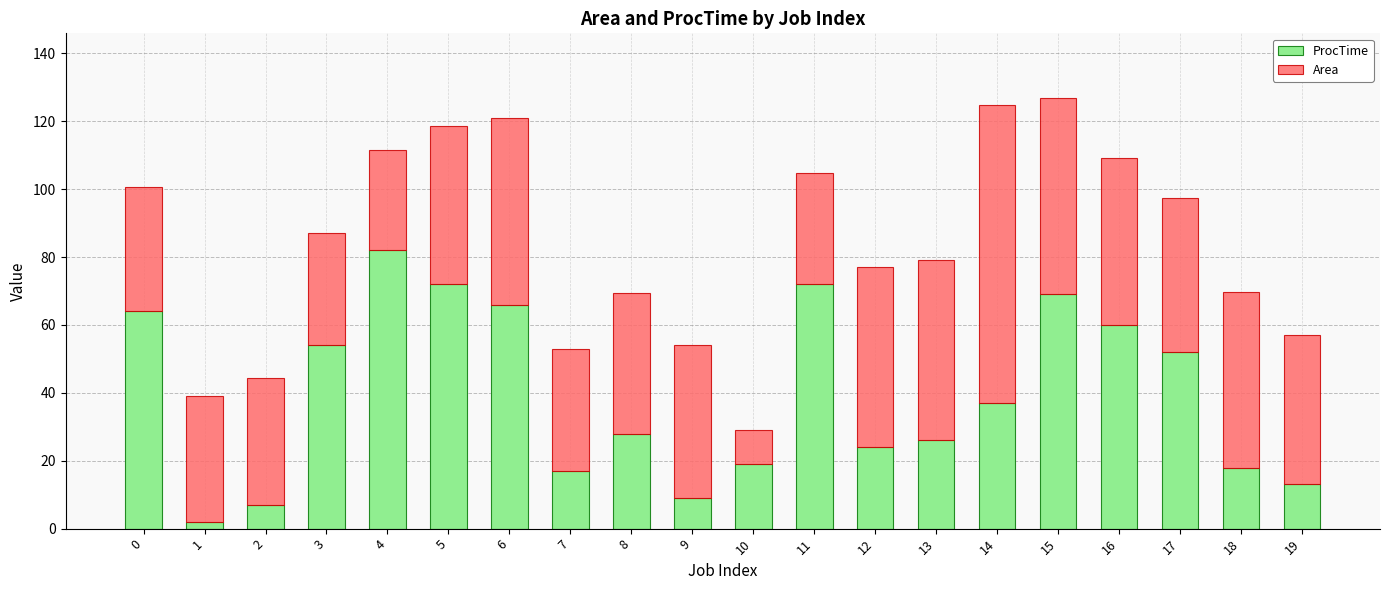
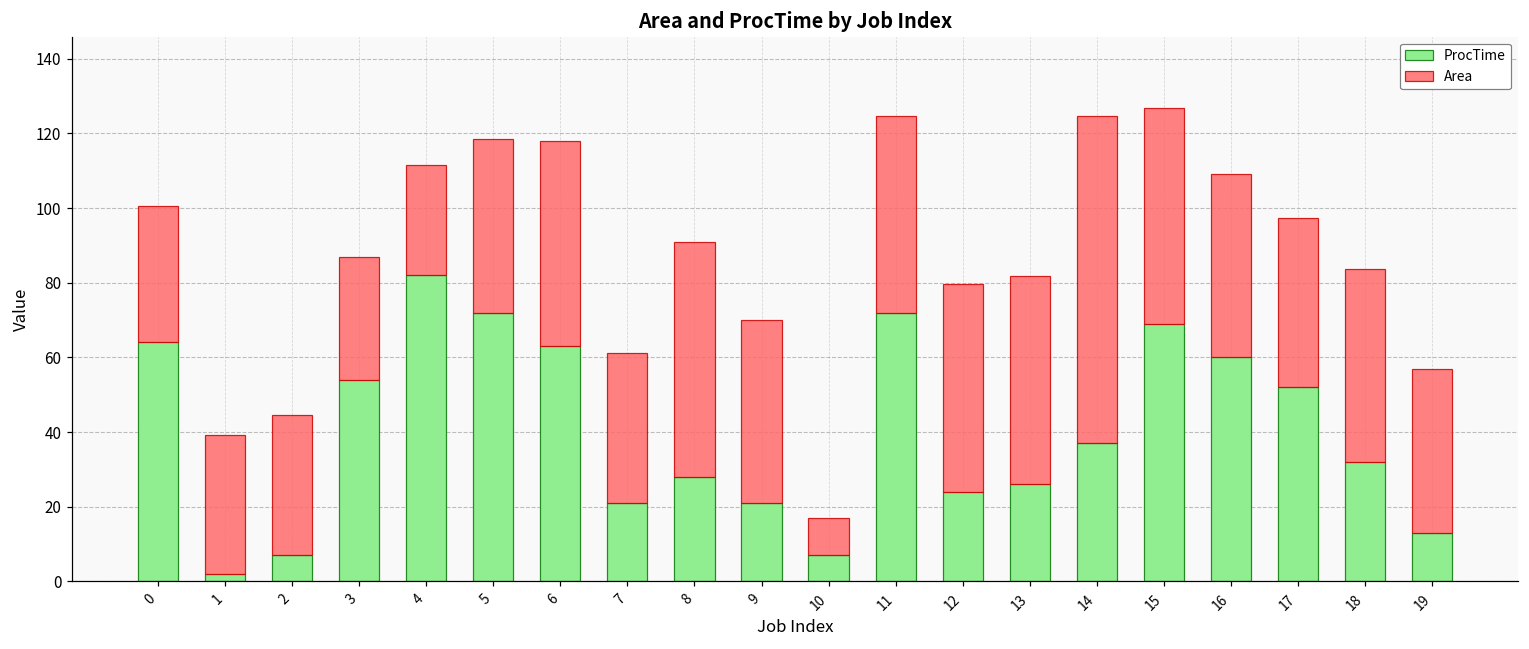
ProcTime, 6: 66 -> 63
ProcTime, 7: 17 -> 21
Area, 7: 36 -> 40
Area, 8: 41 -> 63
ProcTime, 9: 9 -> 21
Area, 9: 45 -> 49
ProcTime, 10: 19 -> 7
Area, 11: 33 -> 53
Area, 12: 53 -> 56
Area, 13: 53 -> 56
ProcTime, 18: 18 -> 32
